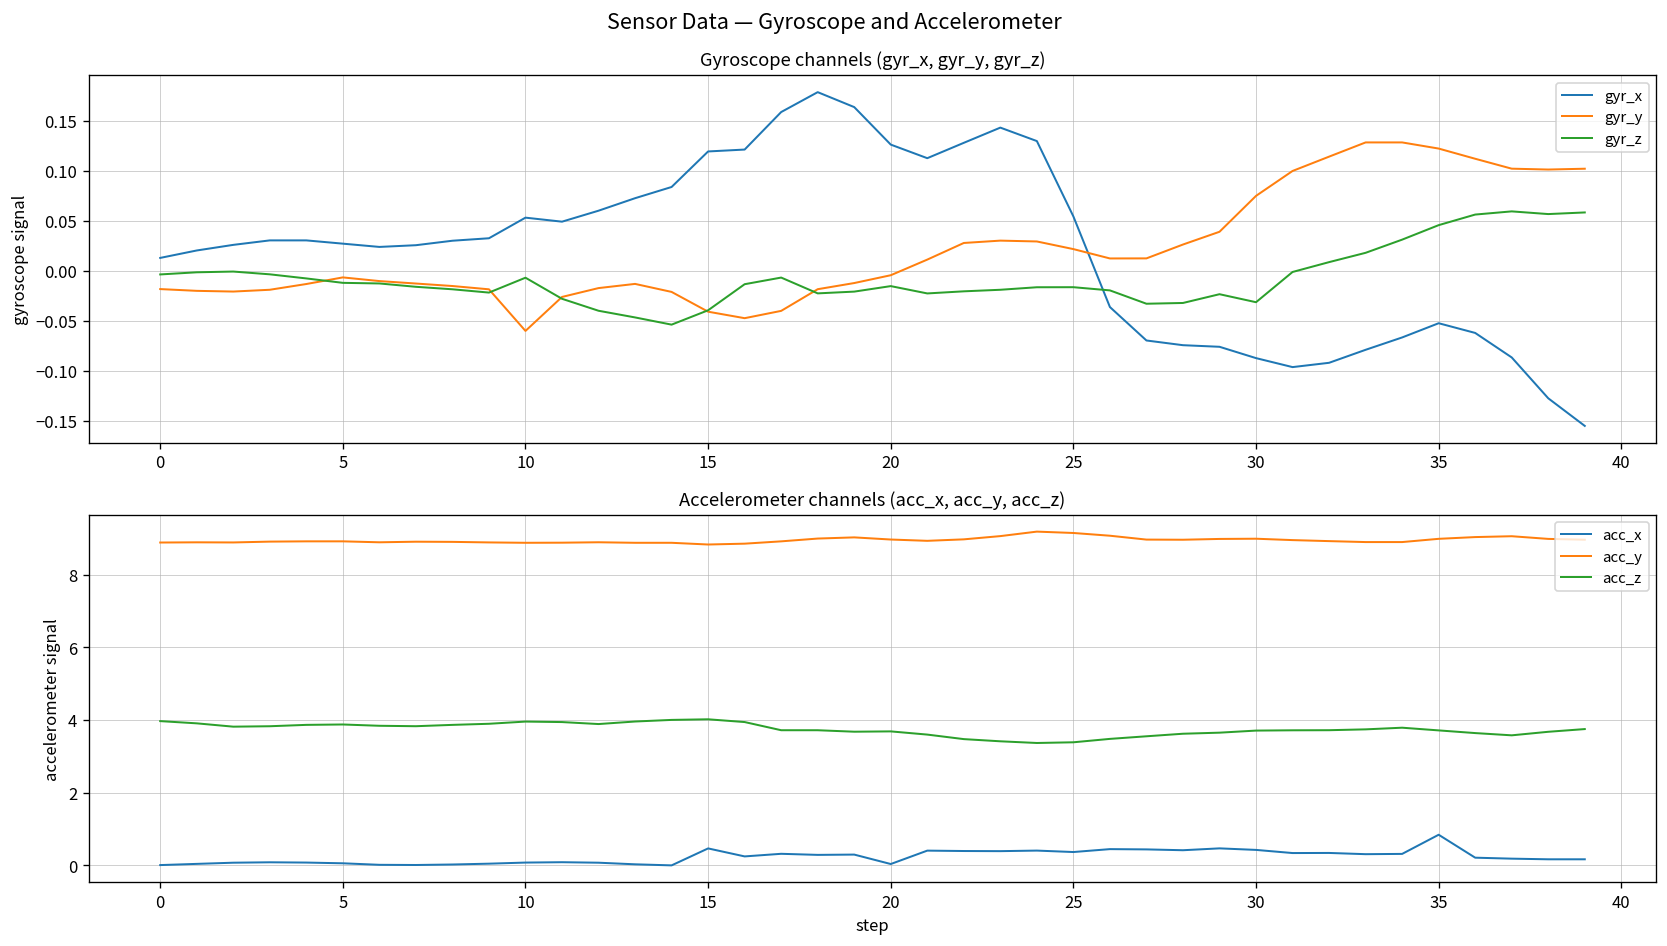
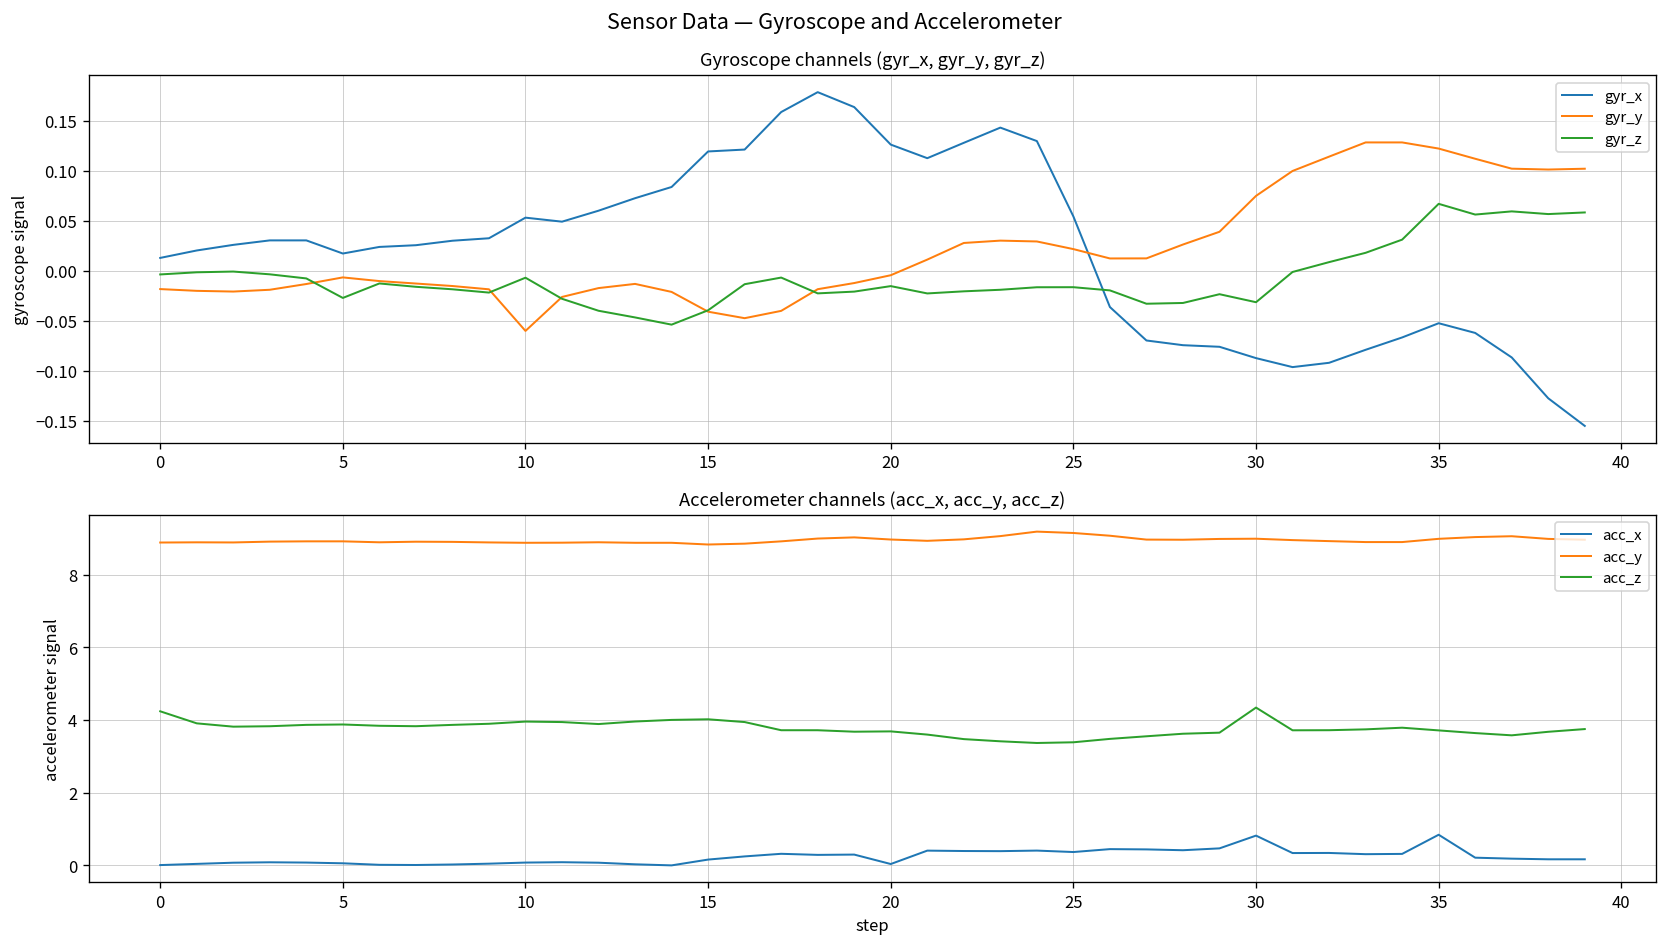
Gyroscope channels (gyr_x, gyr_y, gyr_z), gyr_x, 5: 0.03 -> 0.02
Gyroscope channels (gyr_x, gyr_y, gyr_z), gyr_z, 5: -0.01 -> -0.03
Gyroscope channels (gyr_x, gyr_y, gyr_z), gyr_z, 35: 0.05 -> 0.07
Accelerometer channels (acc_x, acc_y, acc_z), acc_z, 0: 4.0 -> 4.2
Accelerometer channels (acc_x, acc_y, acc_z), acc_x, 15: 0.5 -> 0.2
Accelerometer channels (acc_x, acc_y, acc_z), acc_x, 30: 0.4 -> 0.8
Accelerometer channels (acc_x, acc_y, acc_z), acc_z, 30: 3.7 -> 4.3
